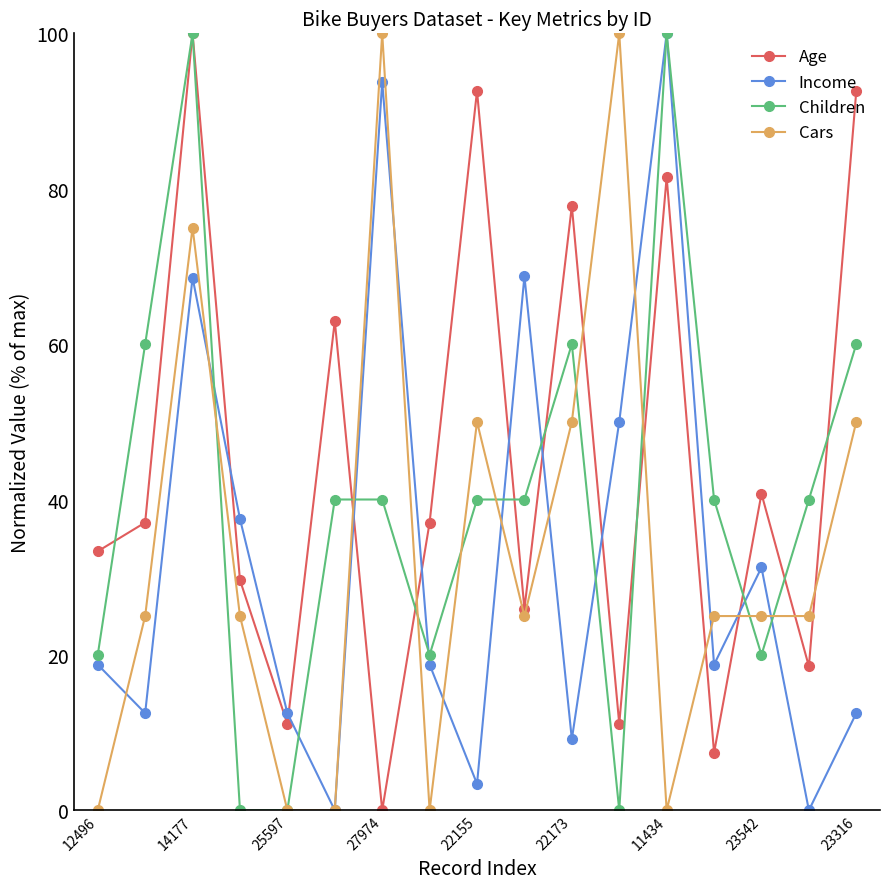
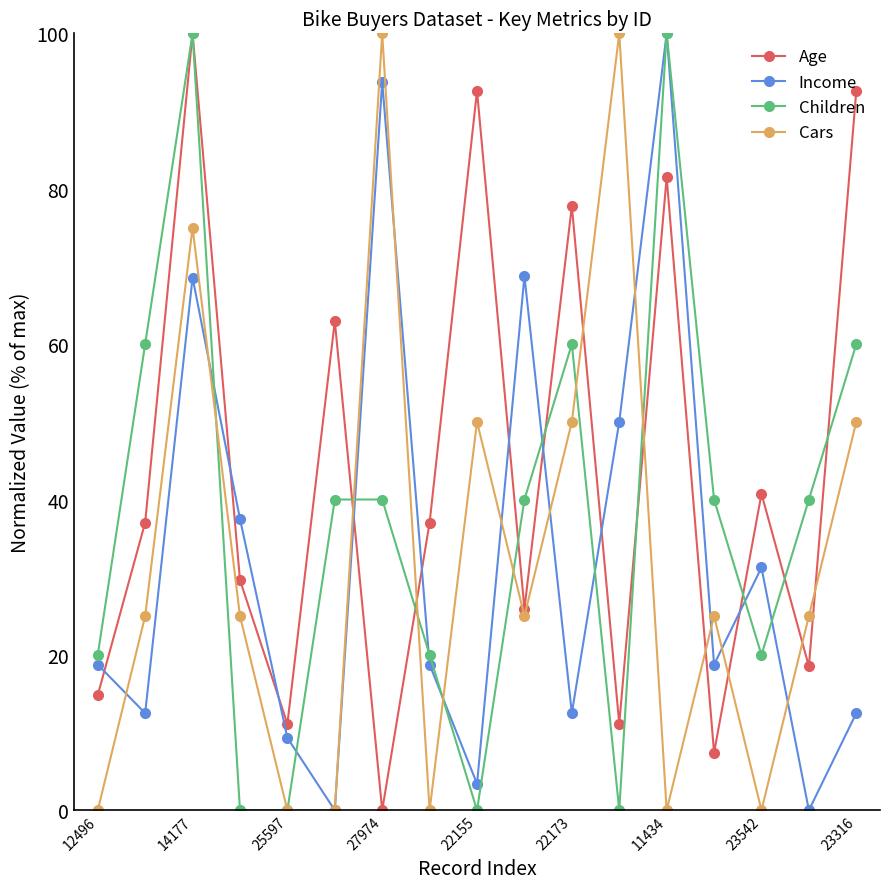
Age, 12496: 33 -> 15
Income, 25597: 12 -> 9
Children, 22155: 40 -> 0
Income, 22173: 9 -> 12
Cars, 23542: 25 -> 0
